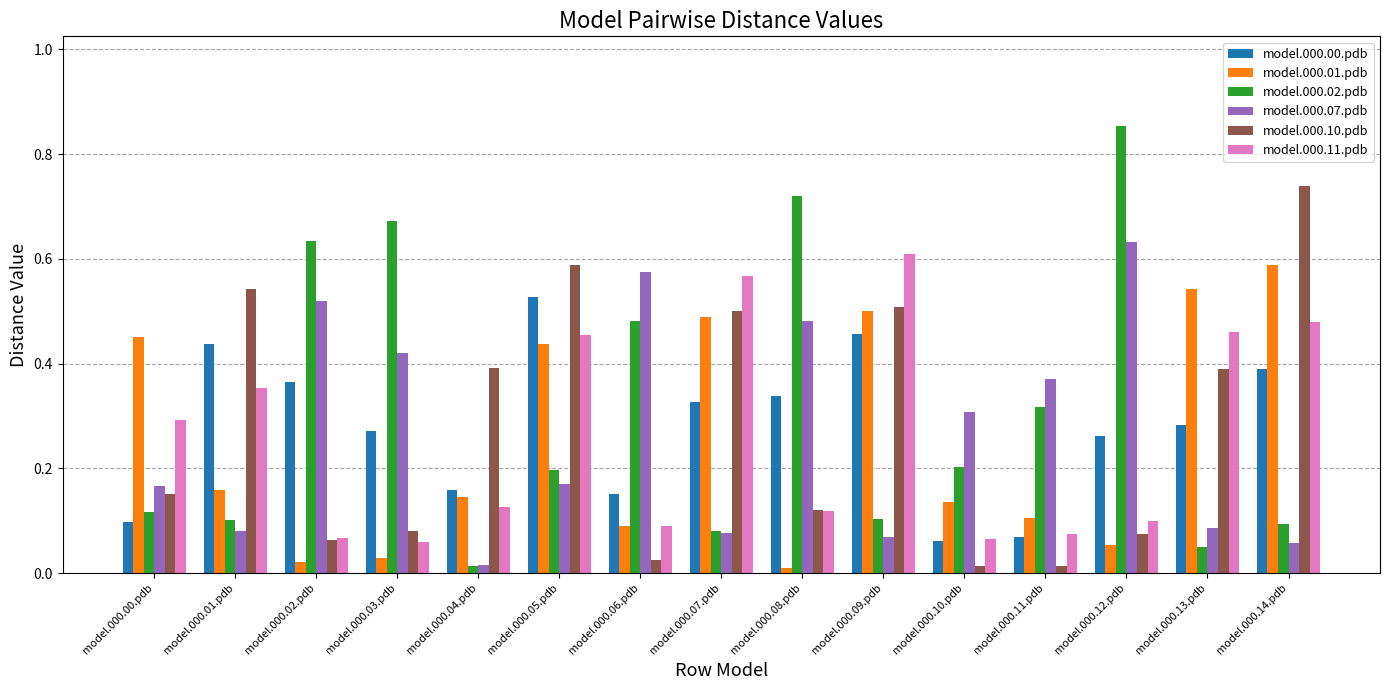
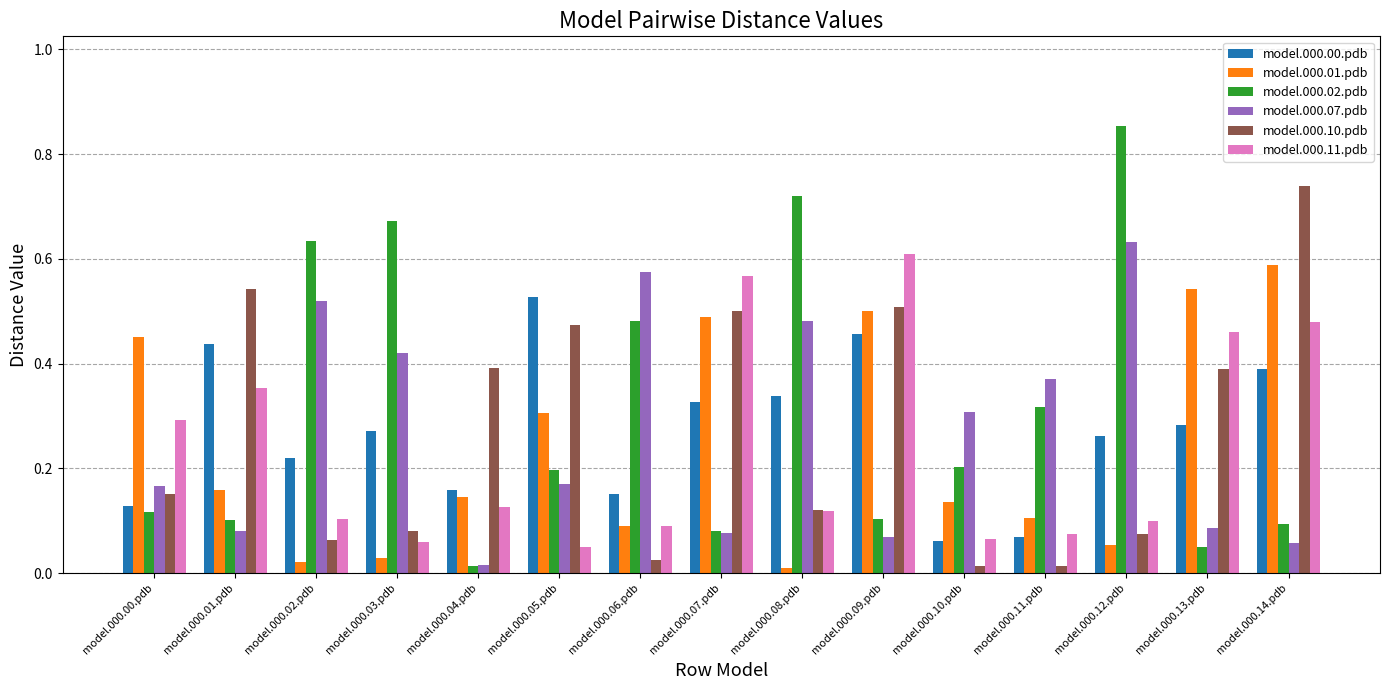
model.000.00.pdb, model.000.00.pdb: 0.10 -> 0.13
model.000.00.pdb, model.000.02.pdb: 0.36 -> 0.22
model.000.11.pdb, model.000.02.pdb: 0.07 -> 0.10
model.000.01.pdb, model.000.05.pdb: 0.44 -> 0.31
model.000.10.pdb, model.000.05.pdb: 0.59 -> 0.47
model.000.11.pdb, model.000.05.pdb: 0.46 -> 0.05
